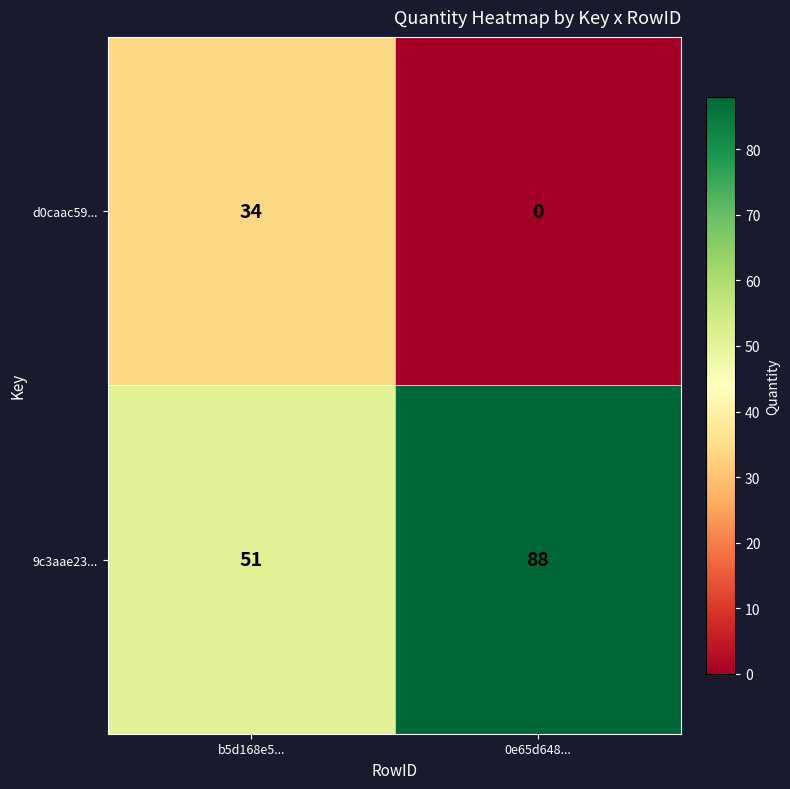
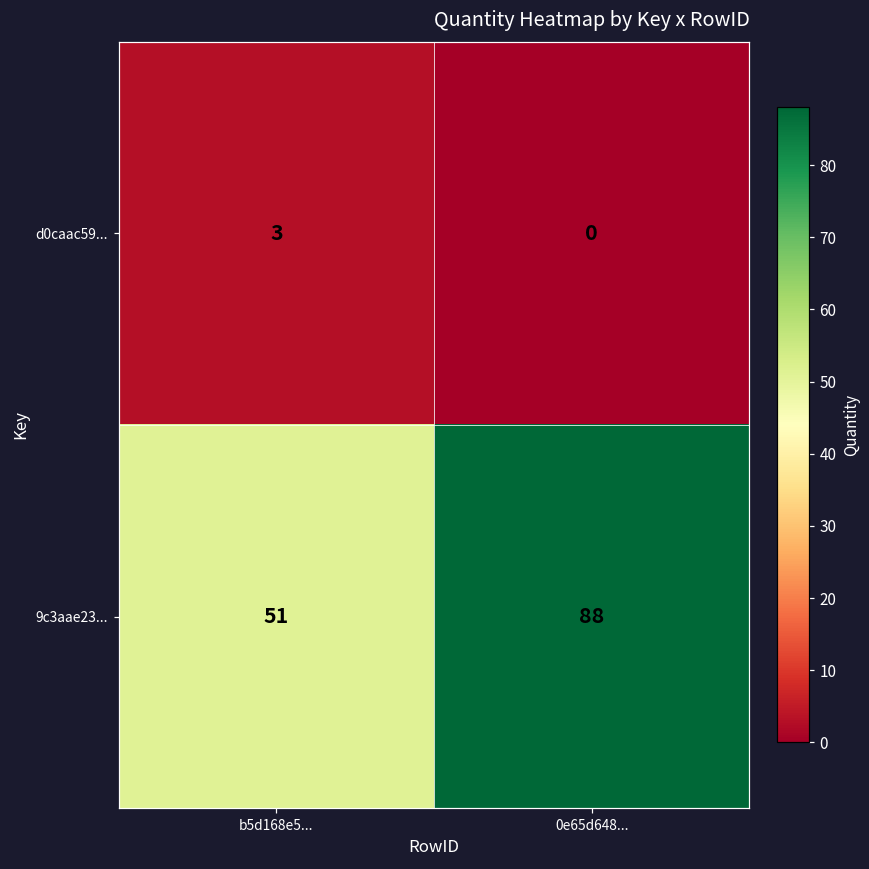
d0caac59..., b5d168e5...: 34 -> 3
